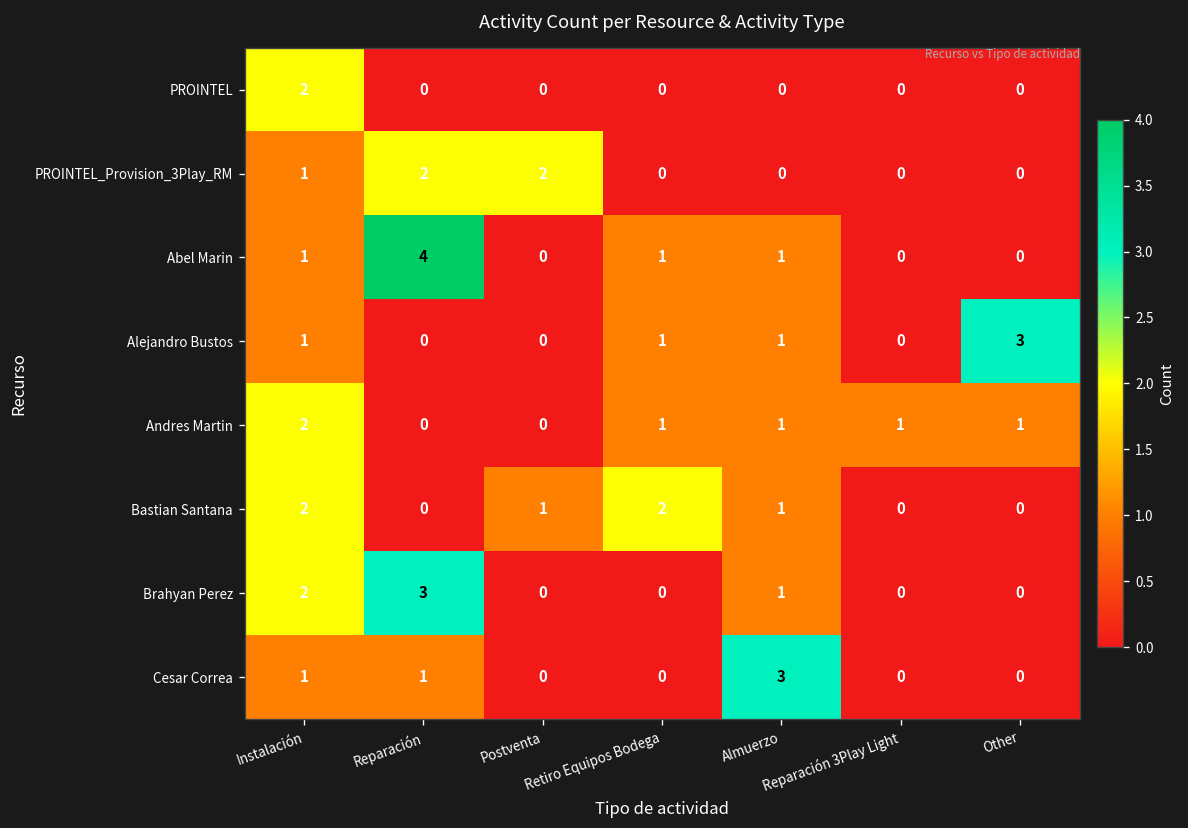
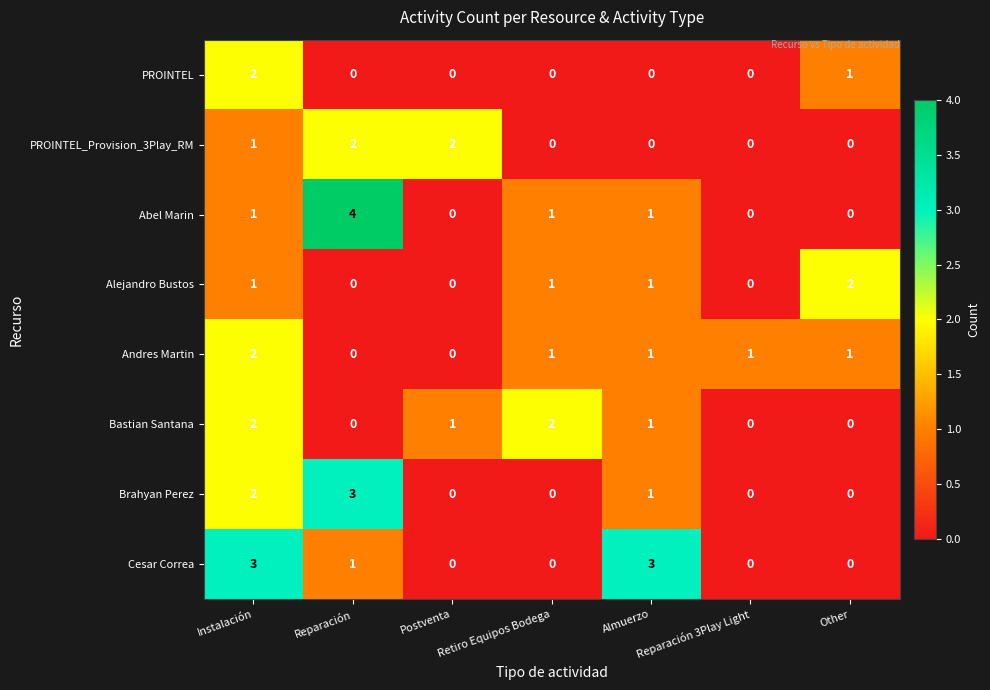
PROINTEL, Other: 0 -> 1
Alejandro Bustos, Other: 3 -> 2
Cesar Correa, Instalación: 1 -> 3
